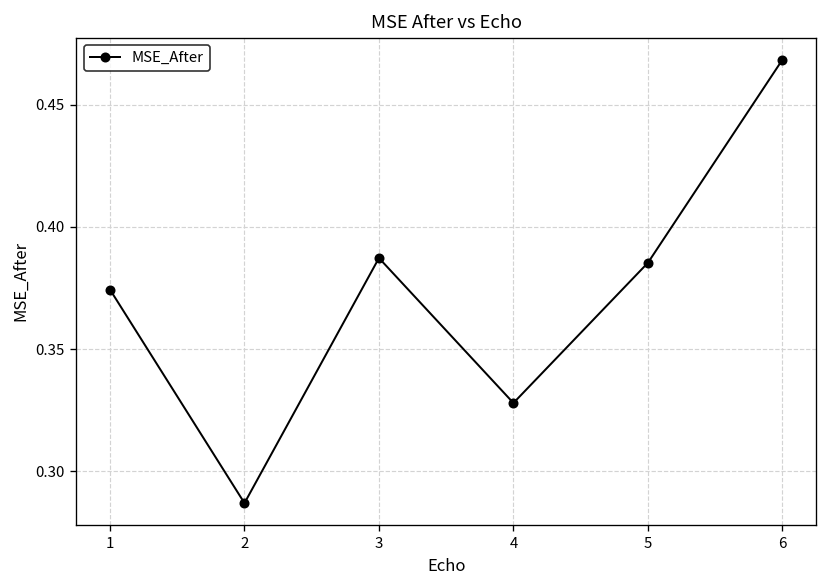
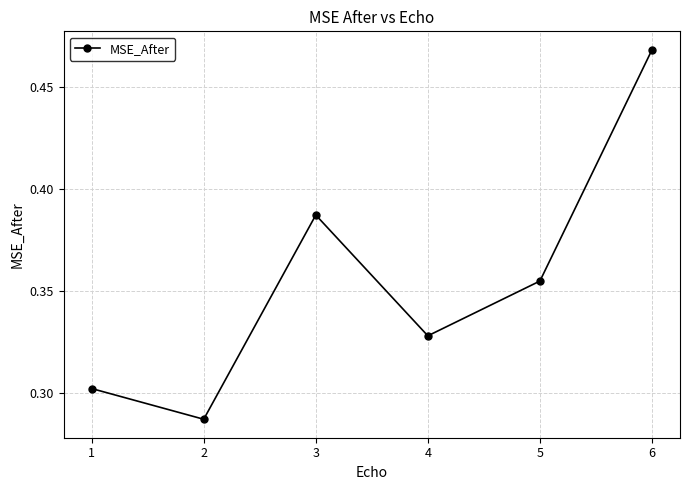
1: 0.374 -> 0.302
5: 0.385 -> 0.355
